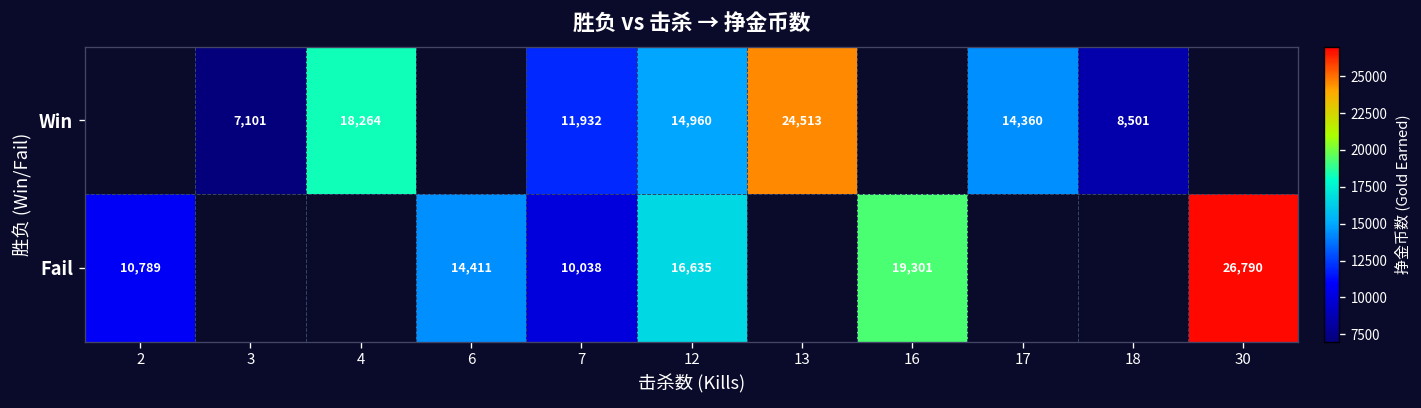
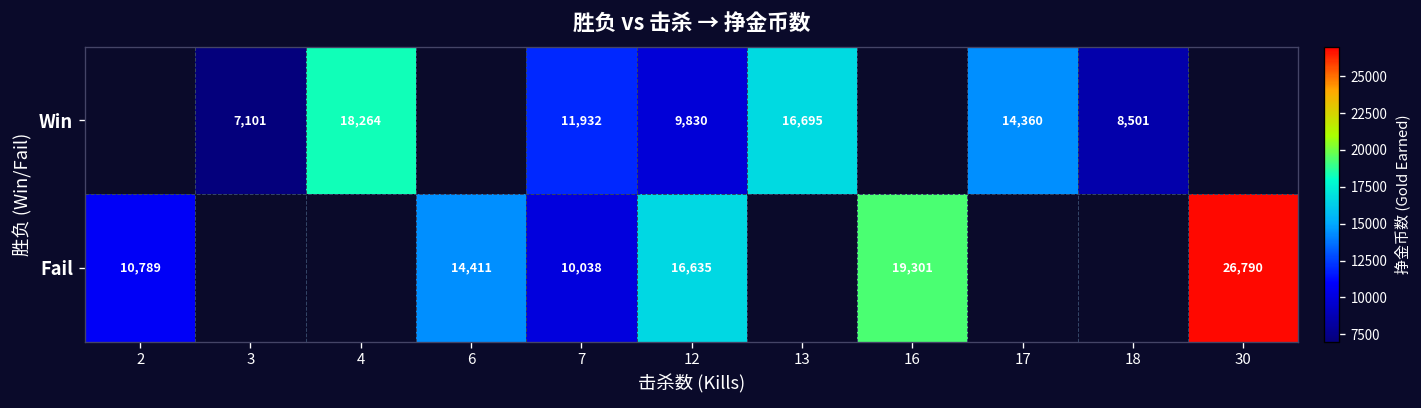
Win, 12: 14,960 -> 9,830
Win, 13: 24,513 -> 16,695
